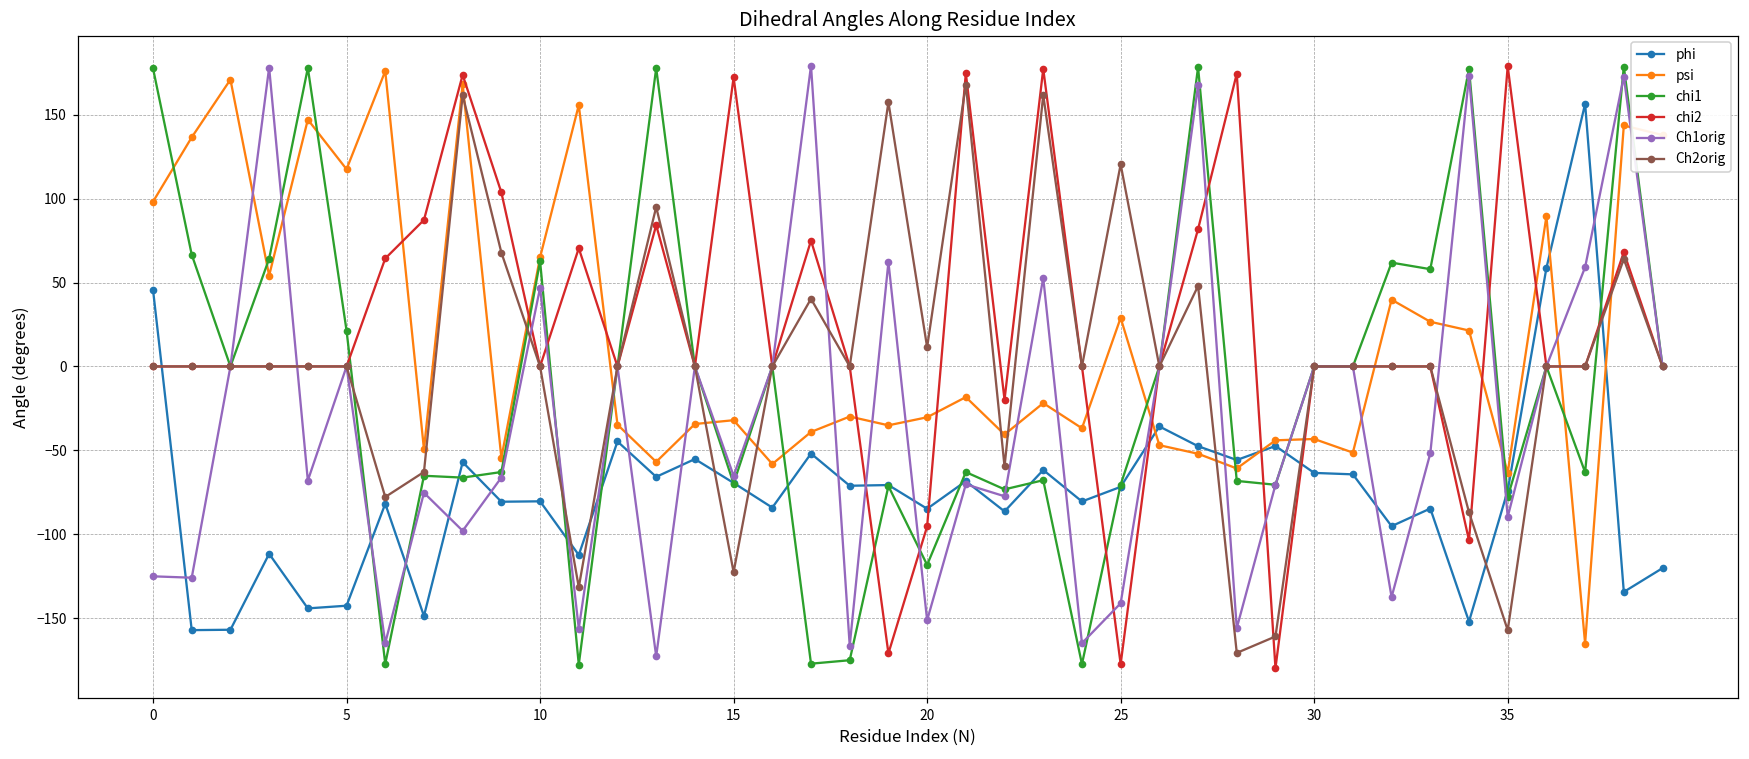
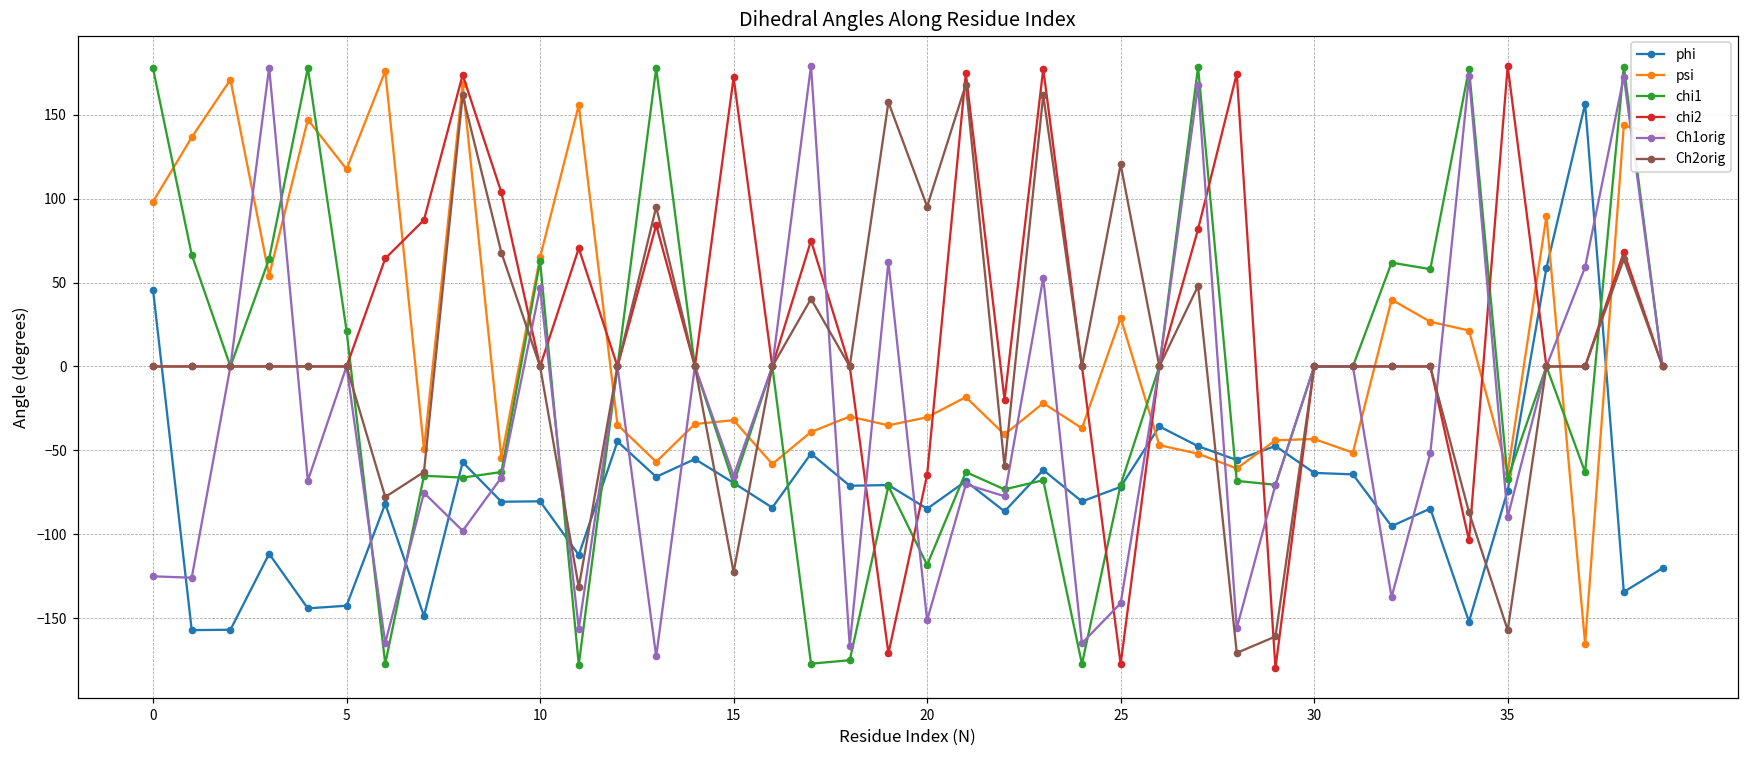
chi2, 20: -95 -> -65
Ch2orig, 20: 11 -> 95
chi1, 35: -78 -> -67
